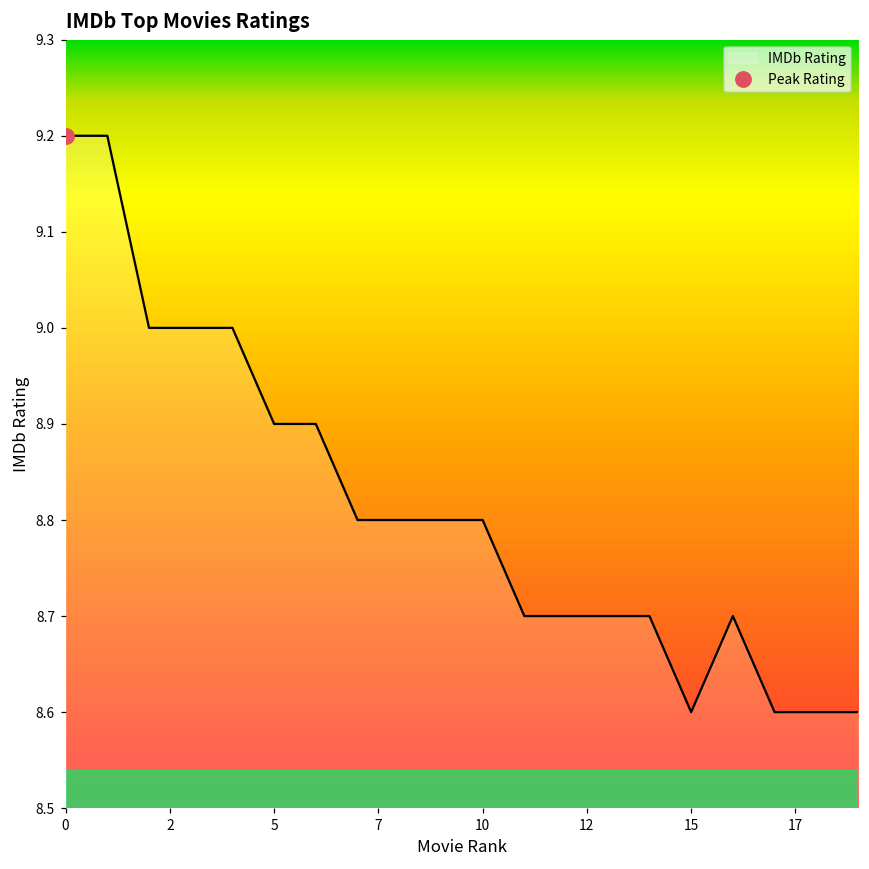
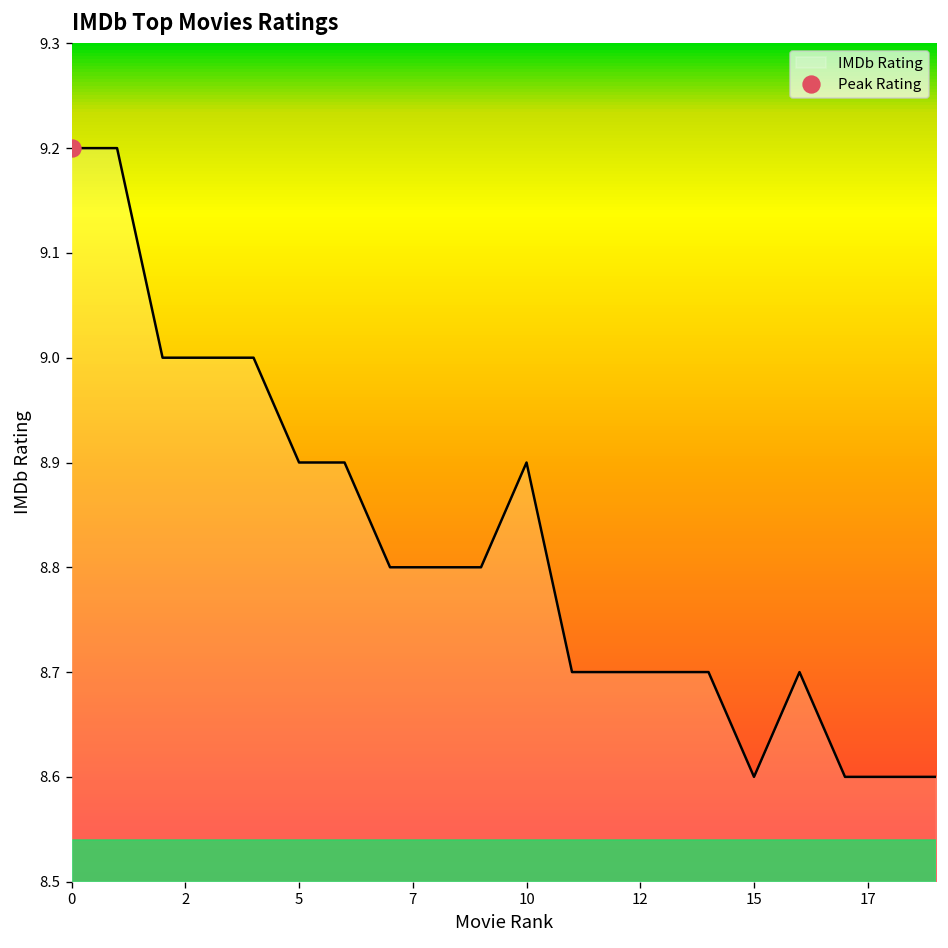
IMDb Rating, 10: 8.8 -> 8.9
